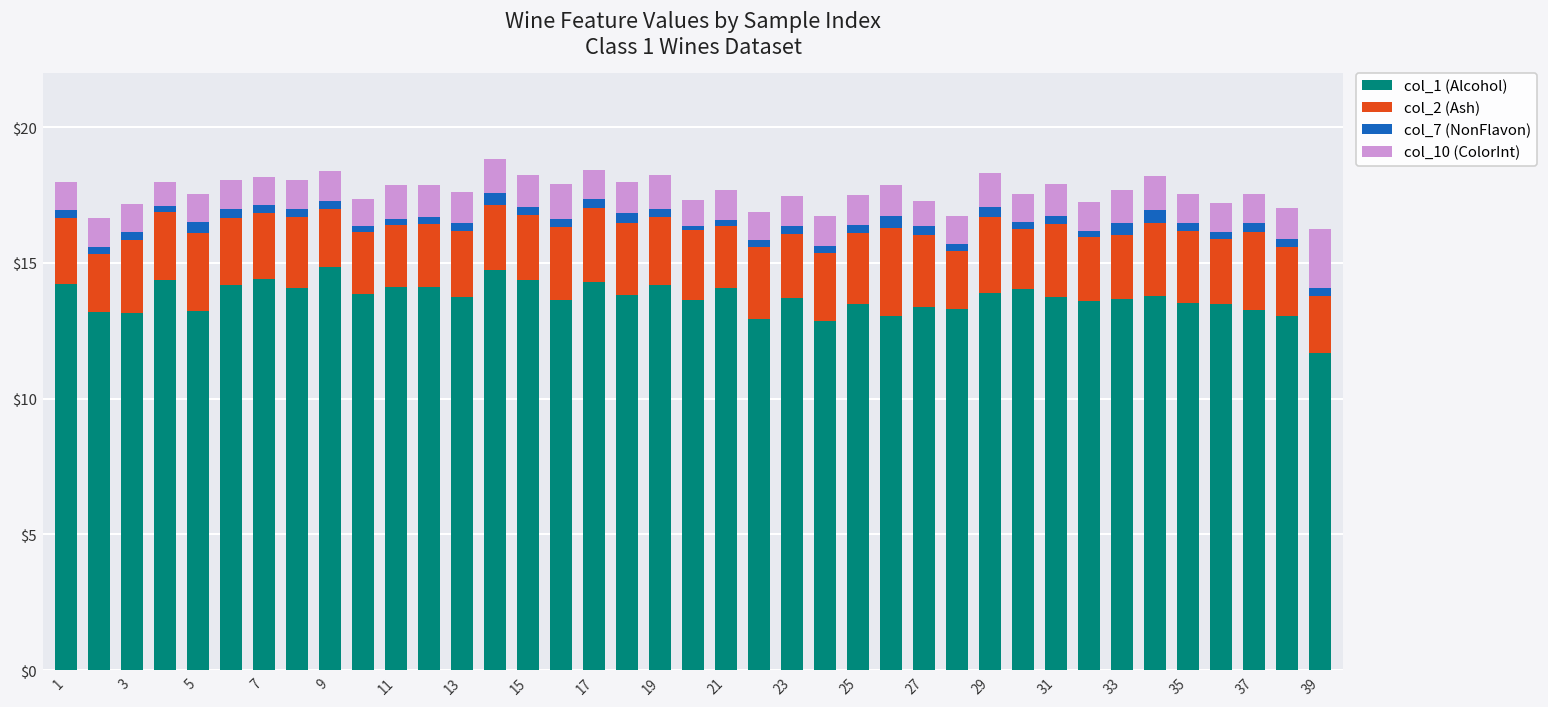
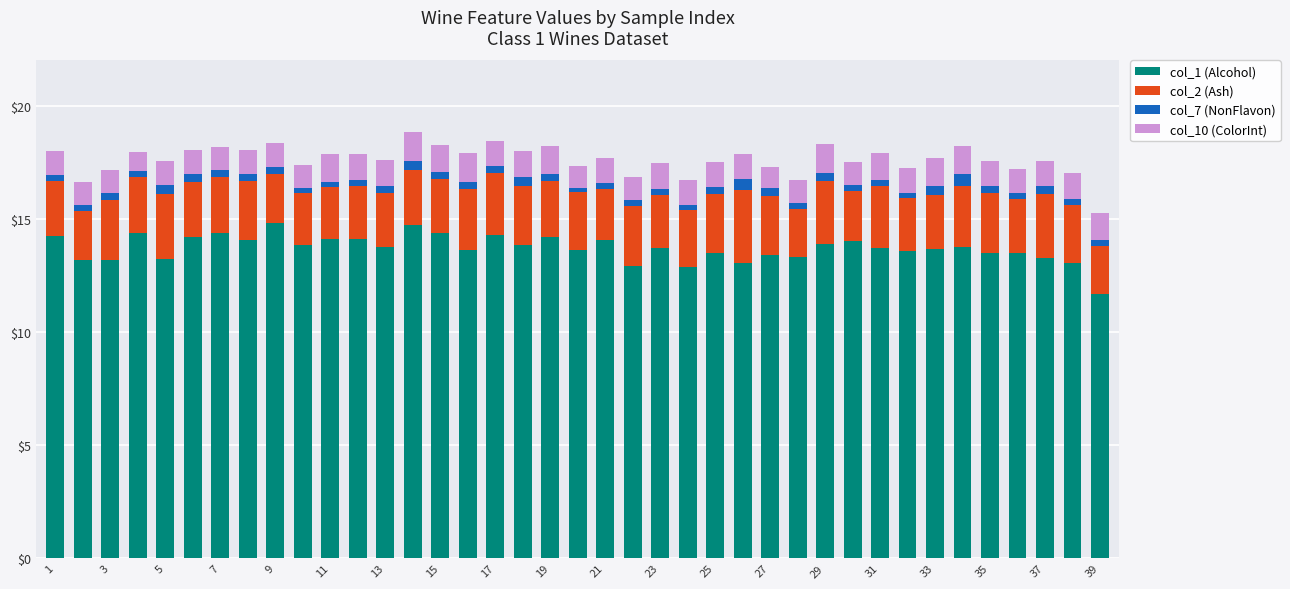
col_10 (ColorInt), 39: $2.2 -> $1.2
